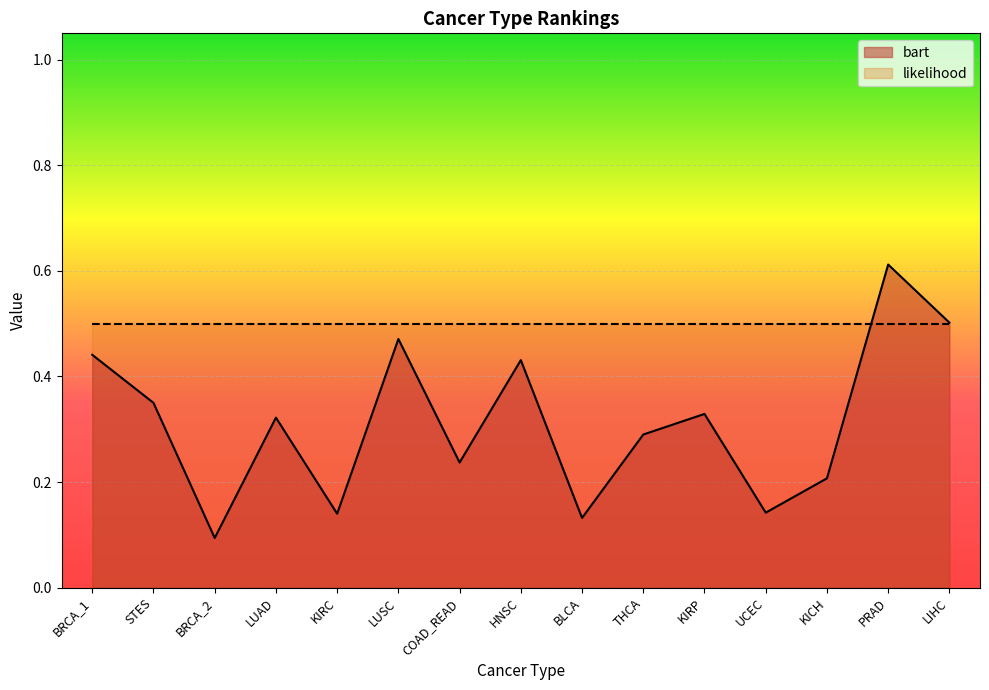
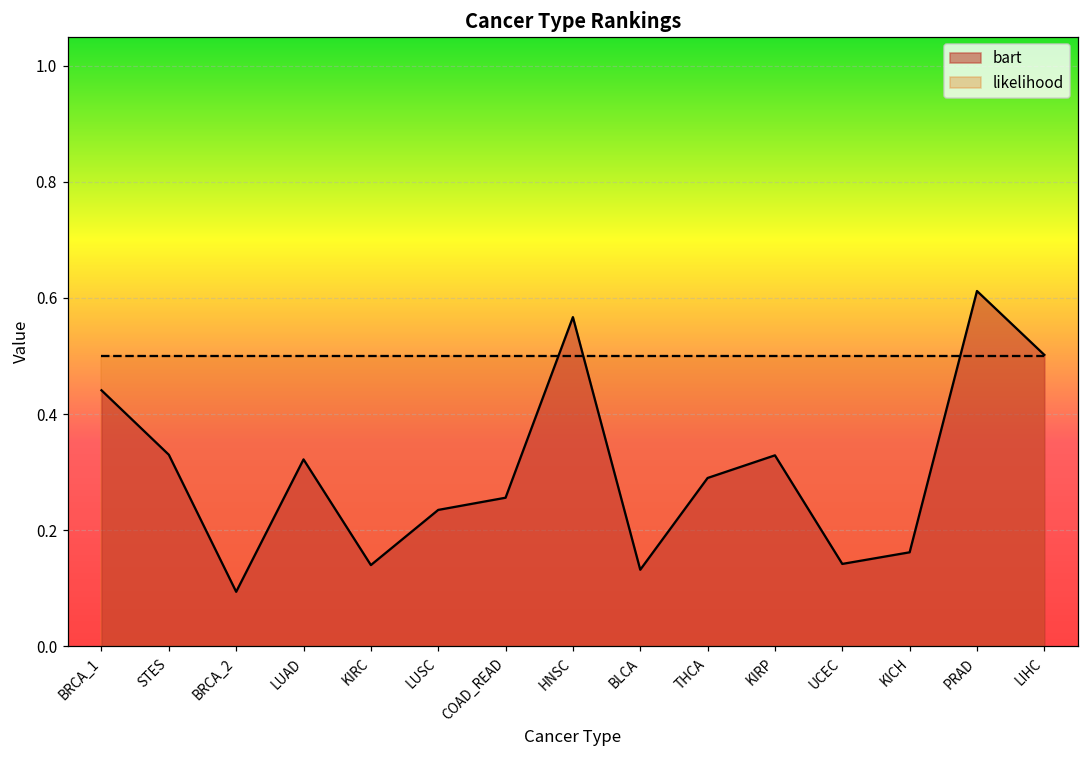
bart, STES: 0.35 -> 0.33
bart, LUSC: 0.47 -> 0.24
bart, COAD_READ: 0.24 -> 0.26
bart, HNSC: 0.43 -> 0.57
bart, KICH: 0.21 -> 0.16
